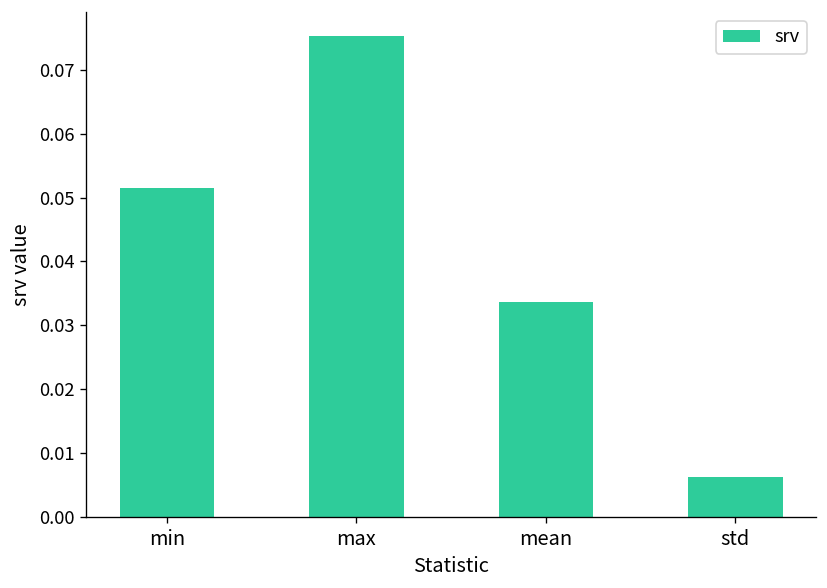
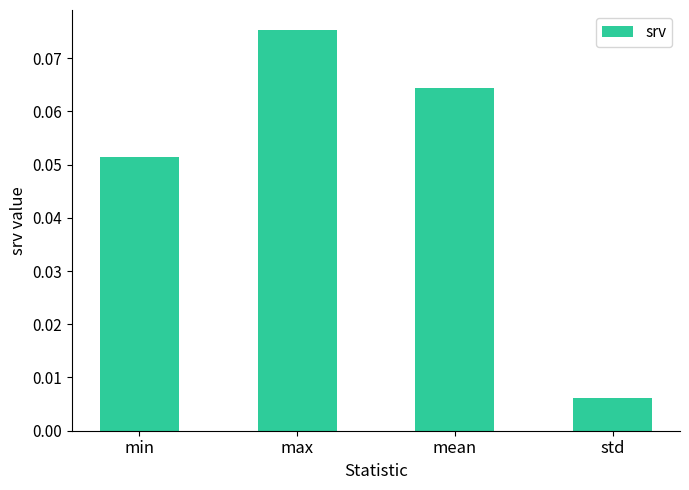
mean: 0.034 -> 0.064
